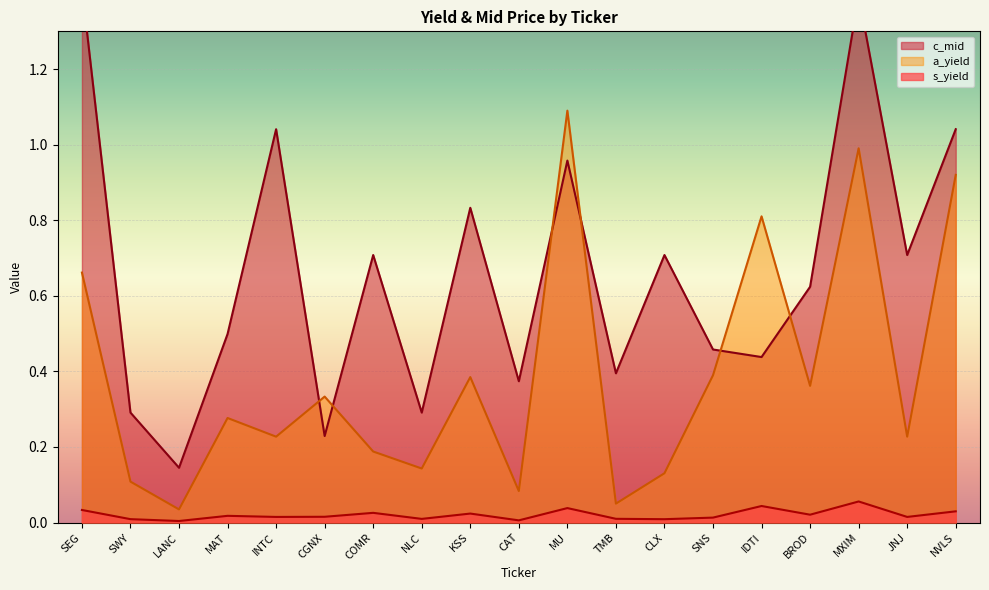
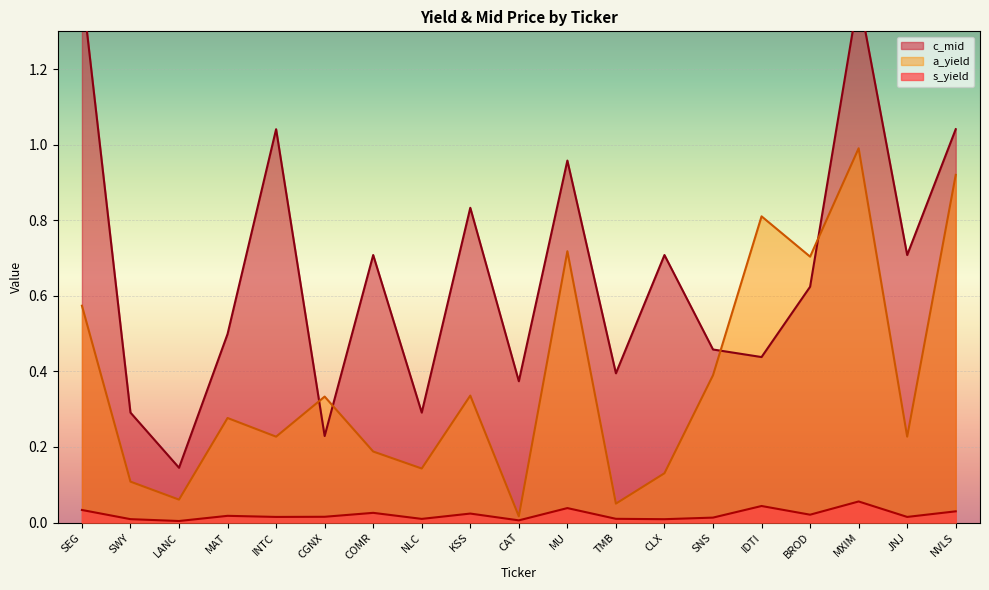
a_yield, SEG: 0.66 -> 0.57
a_yield, LANC: 0.03 -> 0.06
a_yield, KSS: 0.39 -> 0.34
a_yield, CAT: 0.08 -> 0.02
a_yield, MU: 1.09 -> 0.72
a_yield, BROD: 0.36 -> 0.70
